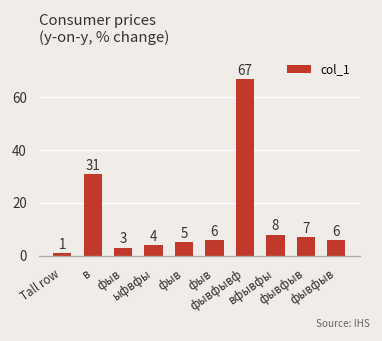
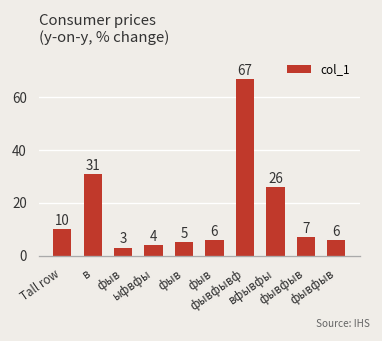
Tall row: 1 -> 10
вфывфы: 8 -> 26
